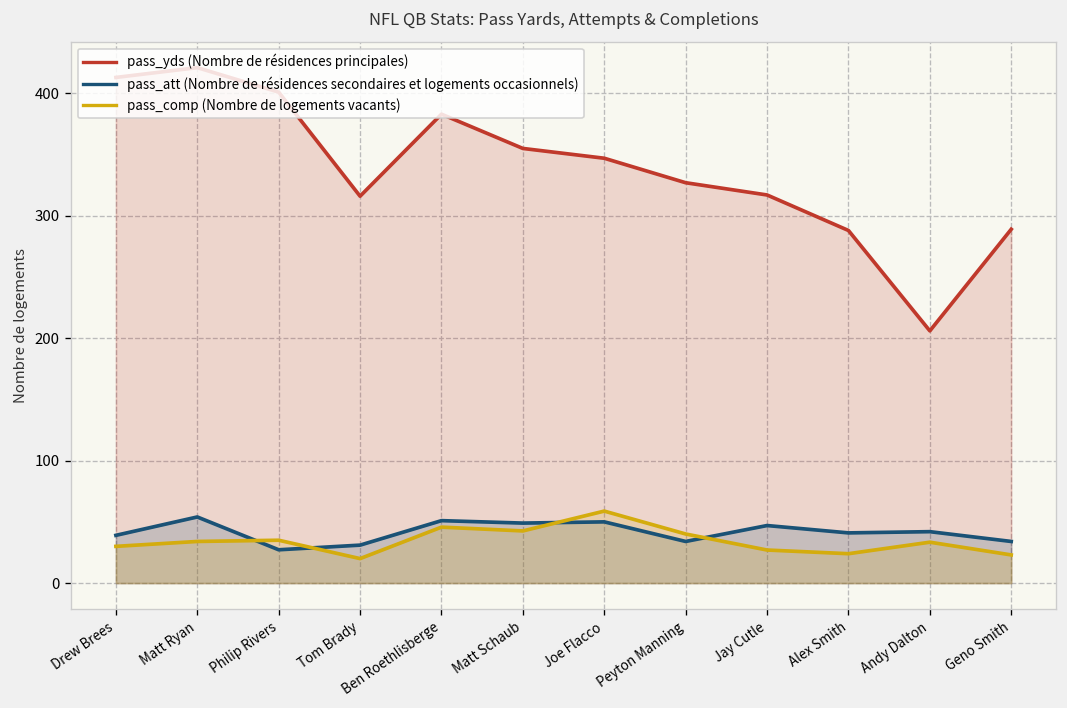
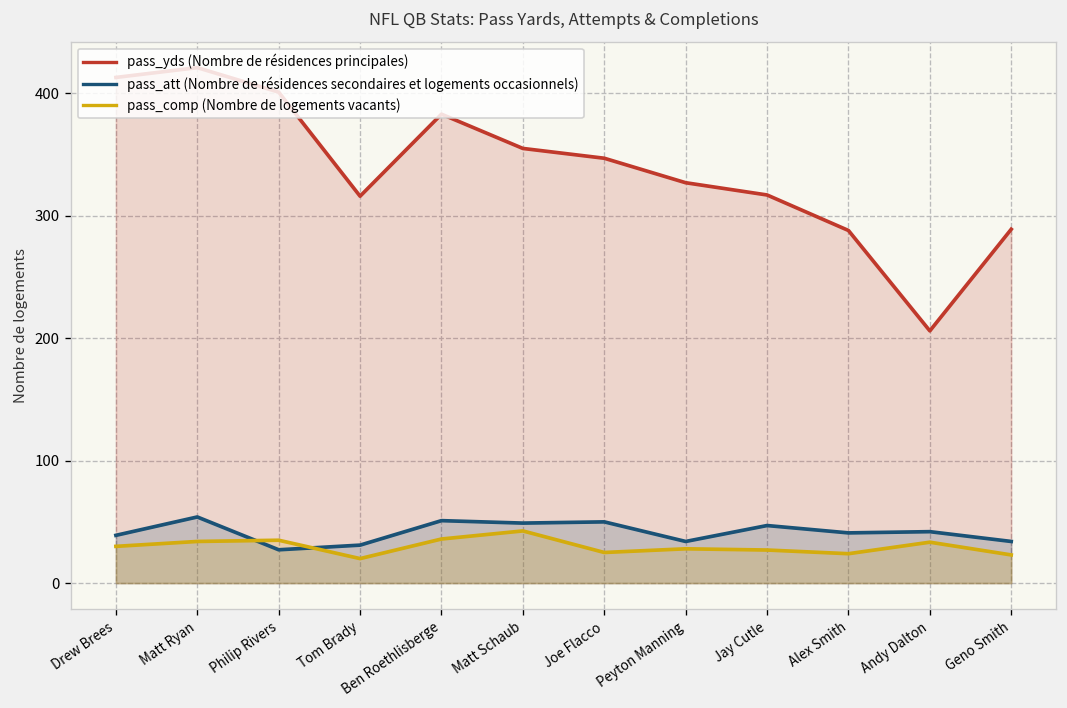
pass_comp (Nombre de logements vacants), Ben Roethlisberge: 46 -> 36
pass_comp (Nombre de logements vacants), Joe Flacco: 59 -> 25
pass_comp (Nombre de logements vacants), Peyton Manning: 40 -> 28
